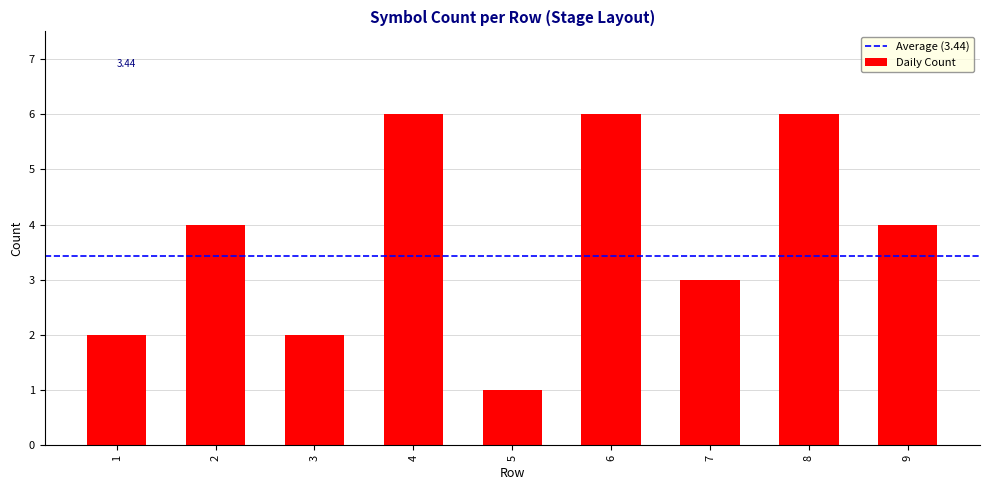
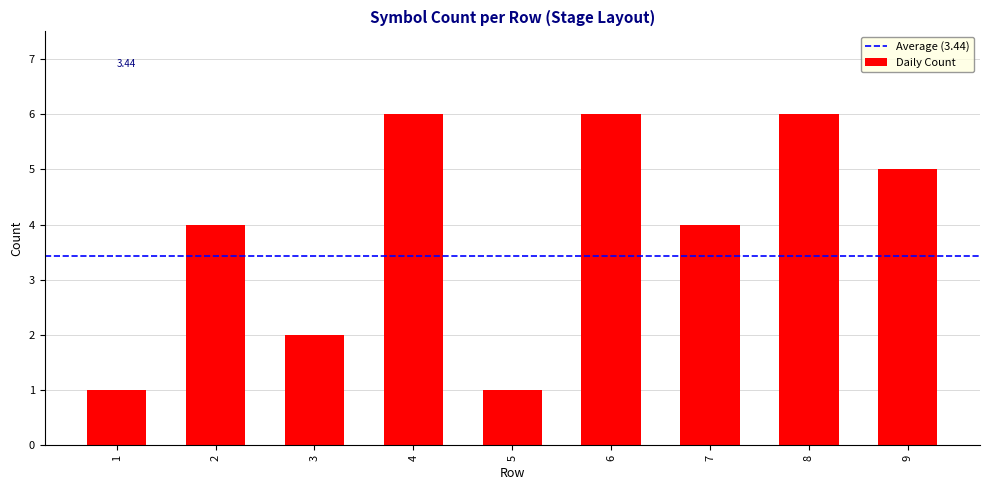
1: 2 -> 1
7: 3 -> 4
9: 4 -> 5
